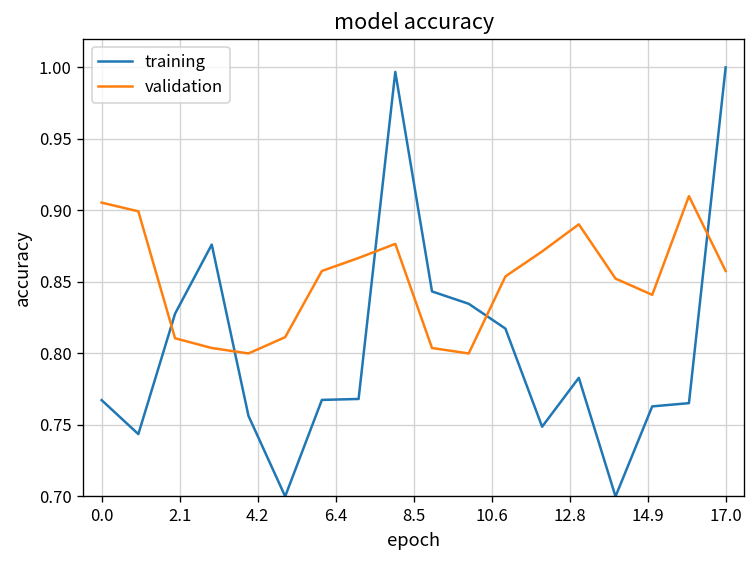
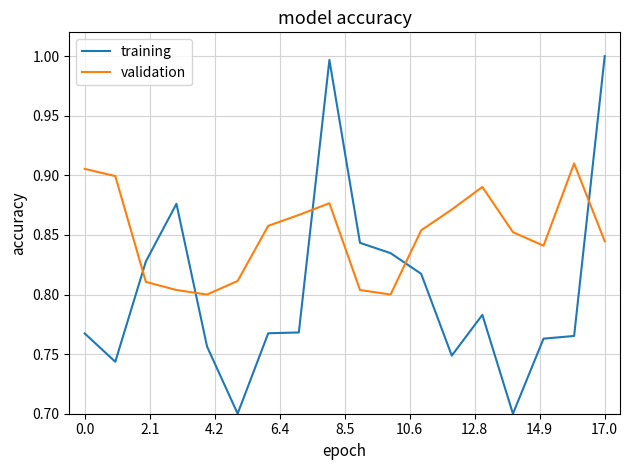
validation, 17.0: 0.858 -> 0.845
